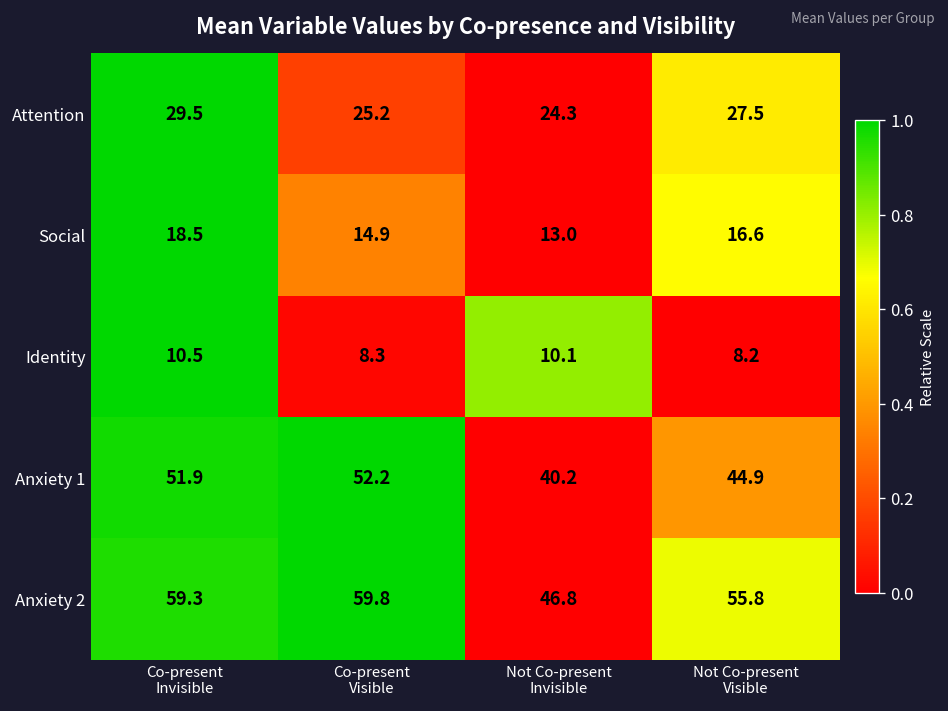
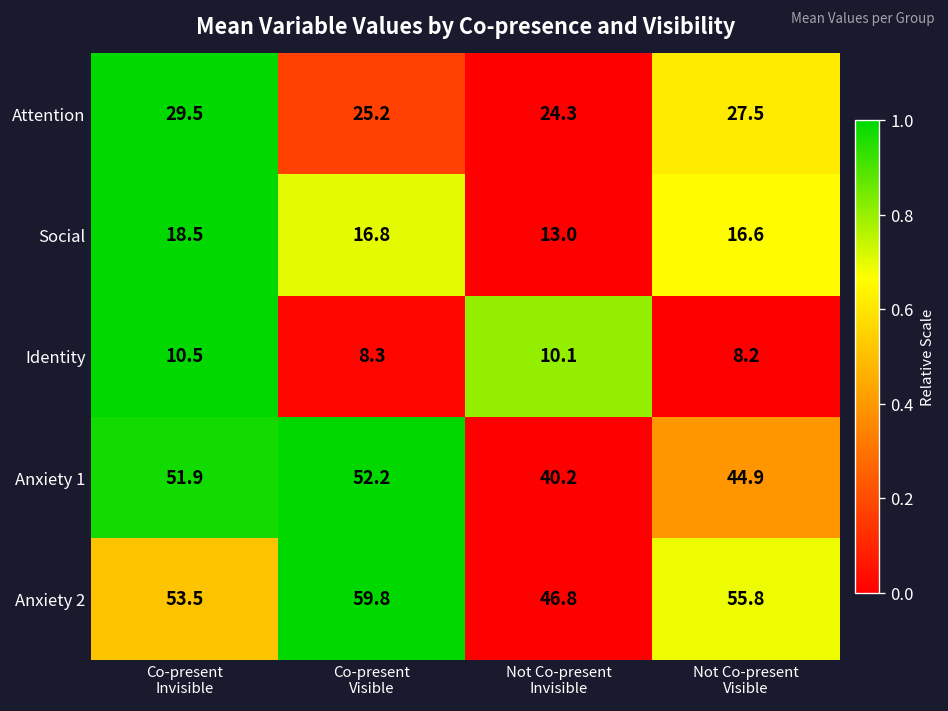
Social, Co-present Visible: 14.9 -> 16.8
Anxiety 2, Co-present Invisible: 59.3 -> 53.5
